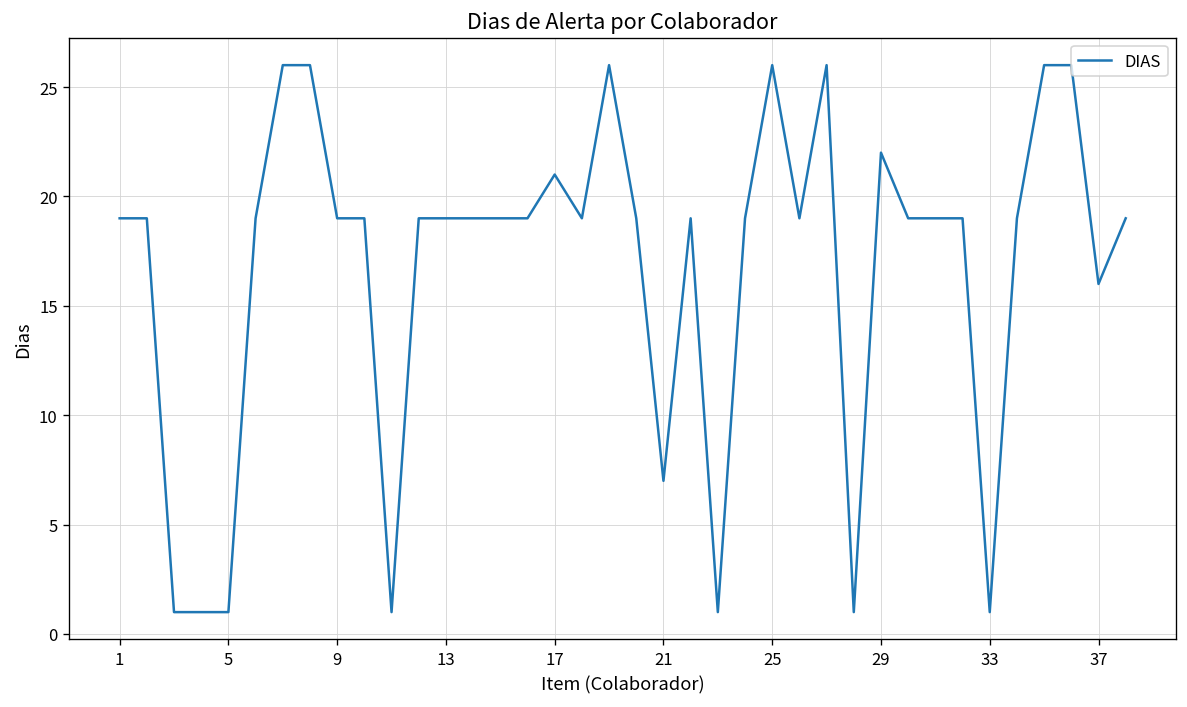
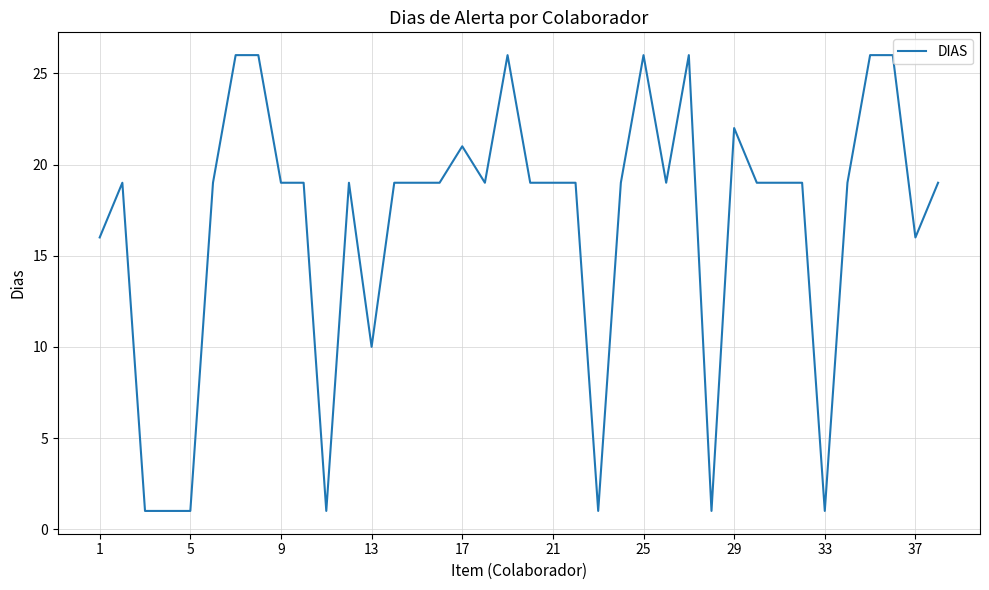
1: 19 -> 16
13: 19 -> 10
21: 7 -> 19
